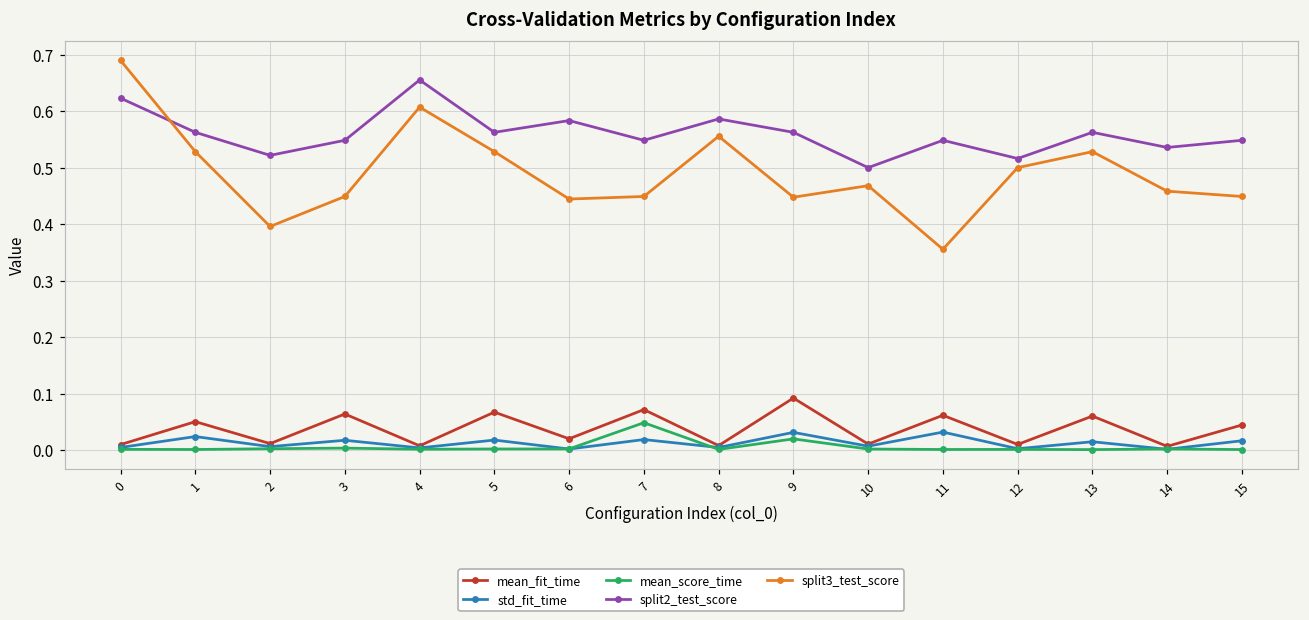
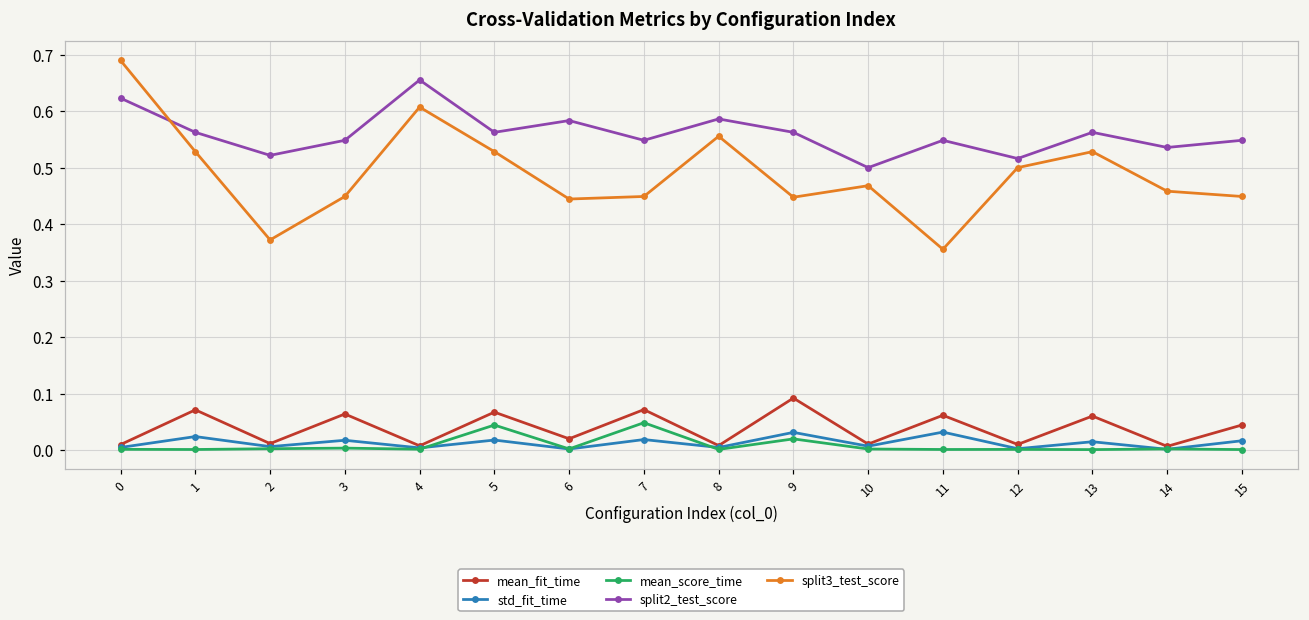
mean_fit_time, 1: 0.05 -> 0.07
split3_test_score, 2: 0.40 -> 0.37
mean_score_time, 5: 0.00 -> 0.04
